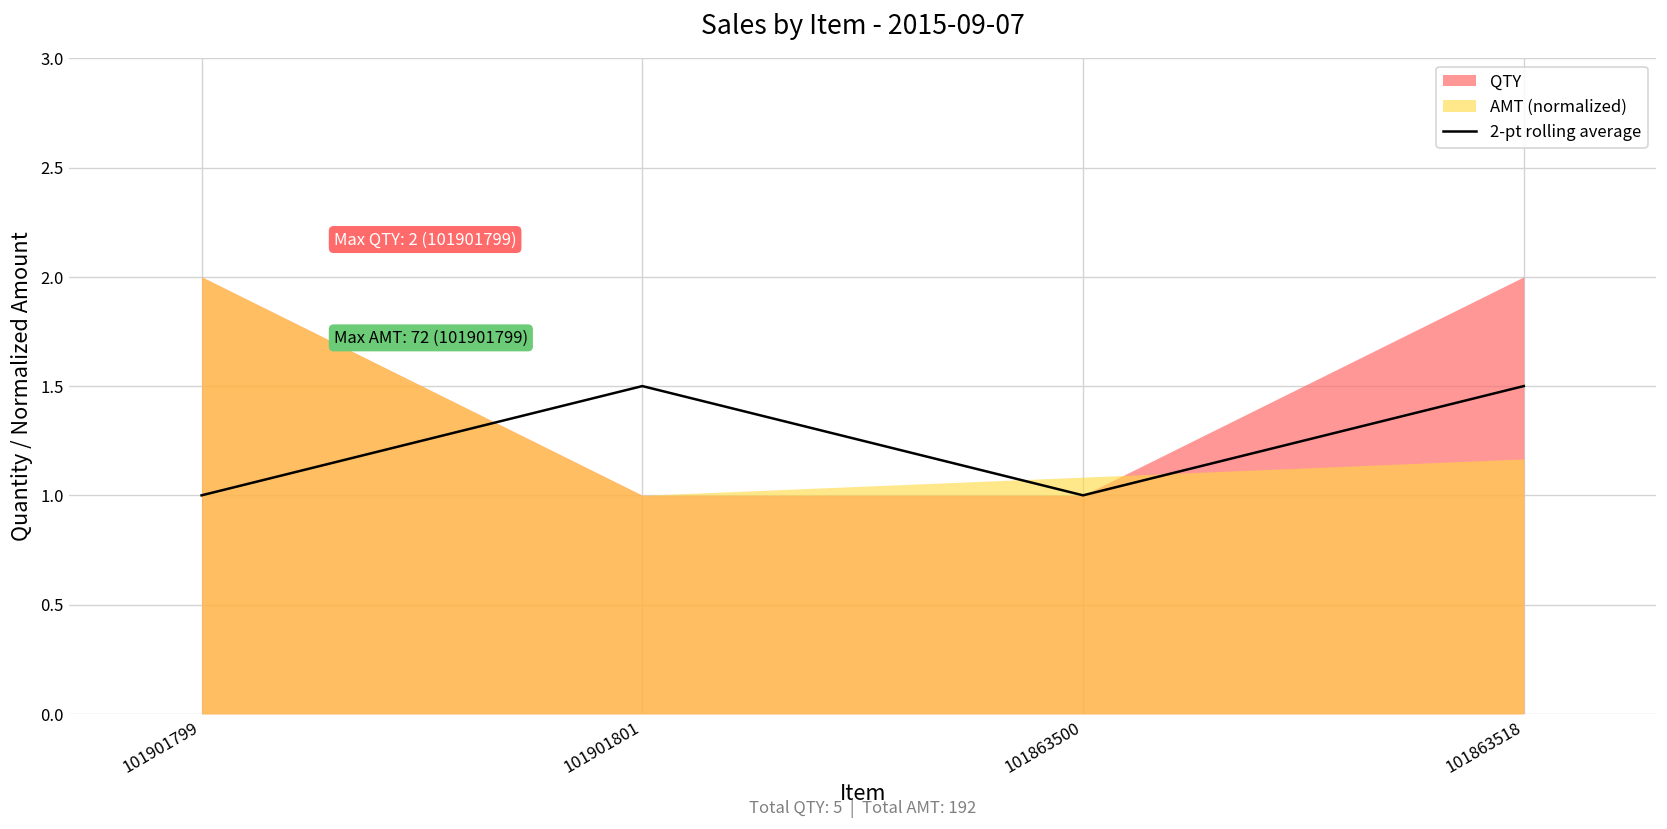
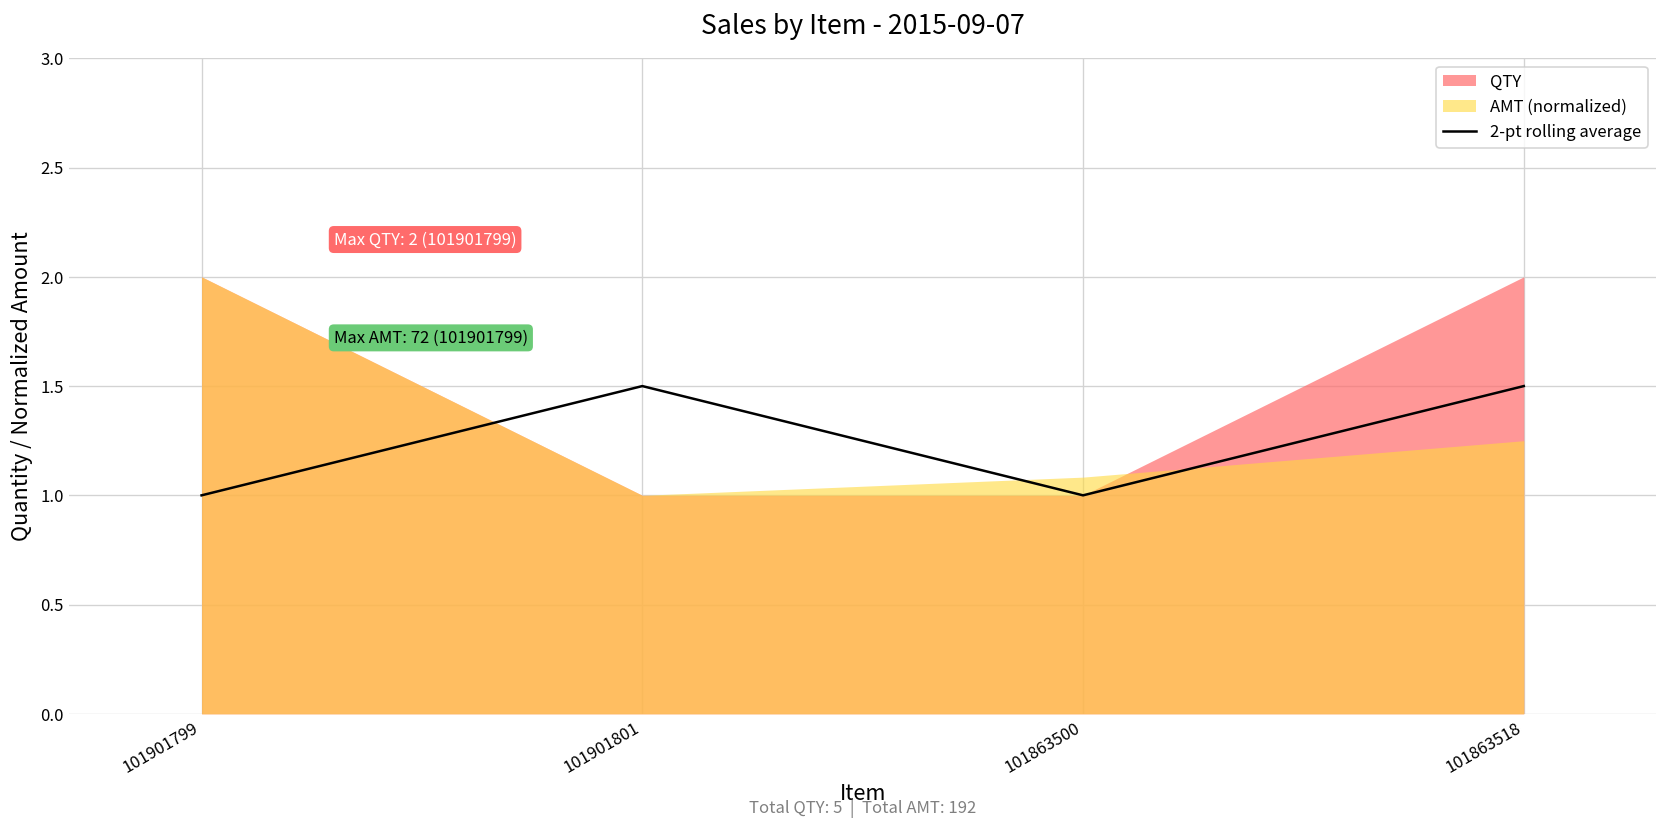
AMT (normalized), 101863518: 1.17 -> 1.25
